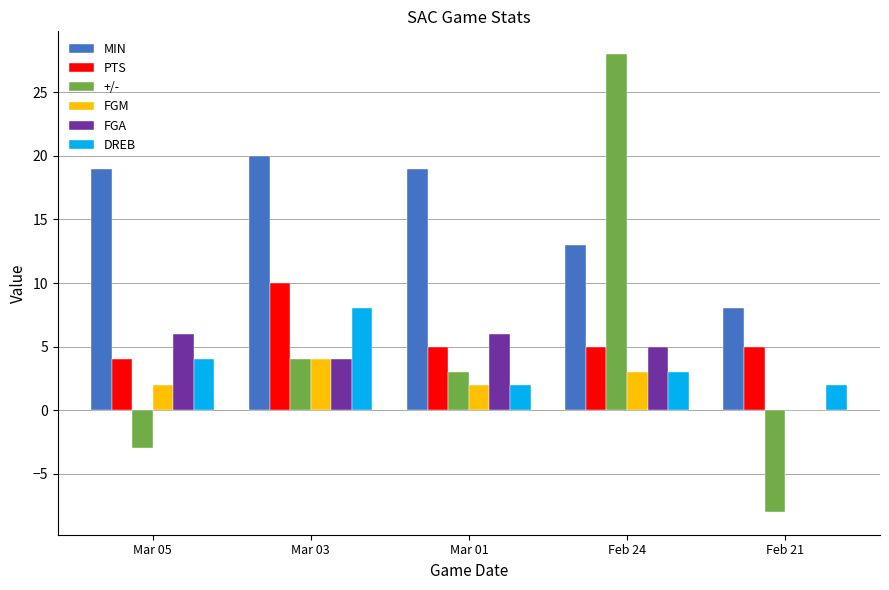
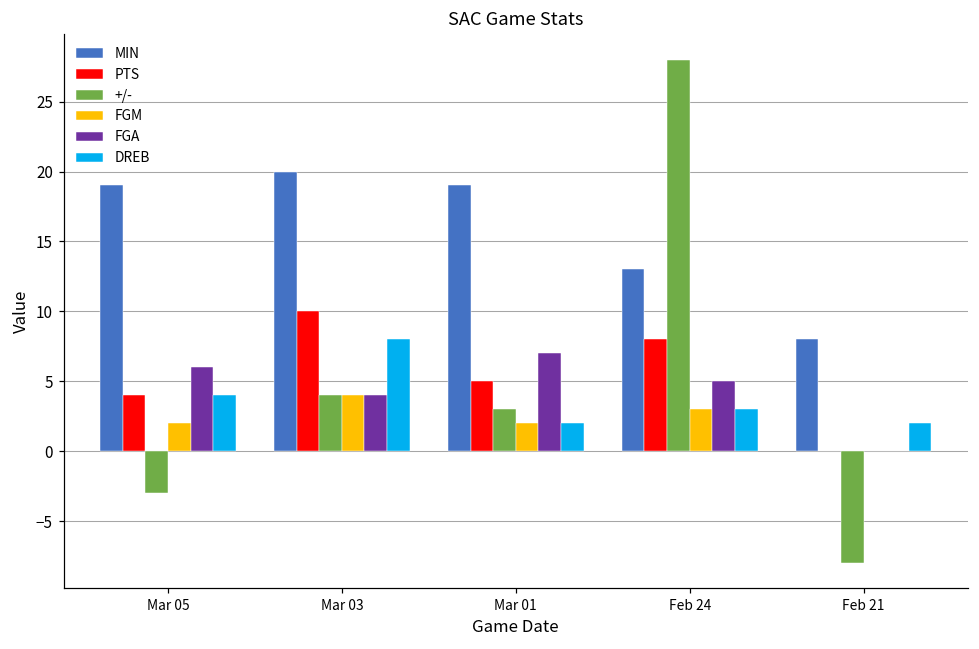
FGA, Mar 01: 6 -> 7
PTS, Feb 24: 5 -> 8
PTS, Feb 21: 5 -> 0
